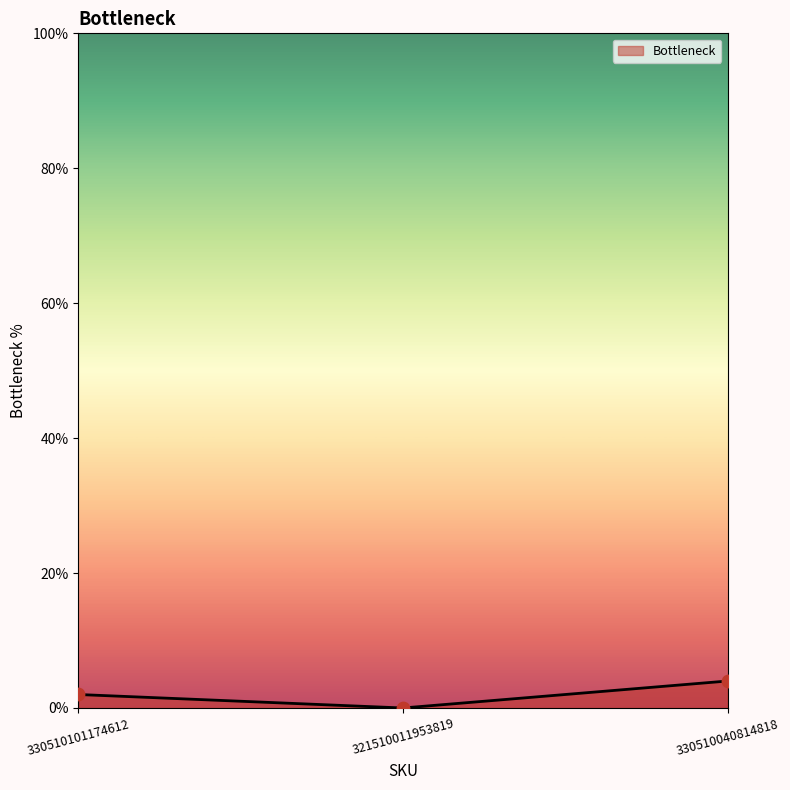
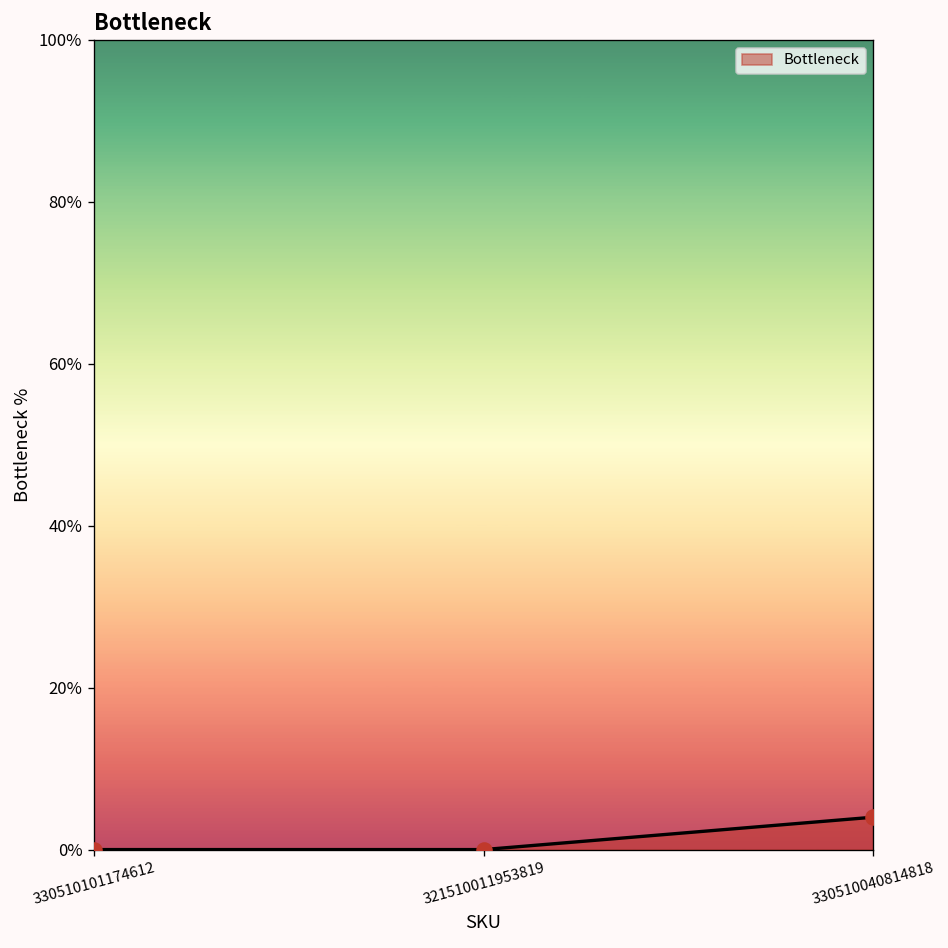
330510101174612: 2% -> 0%
